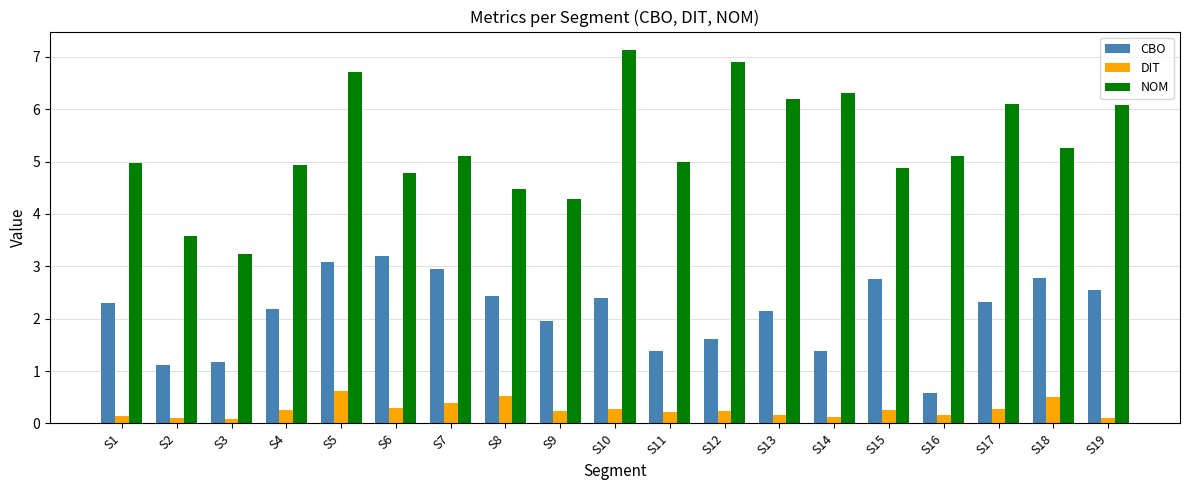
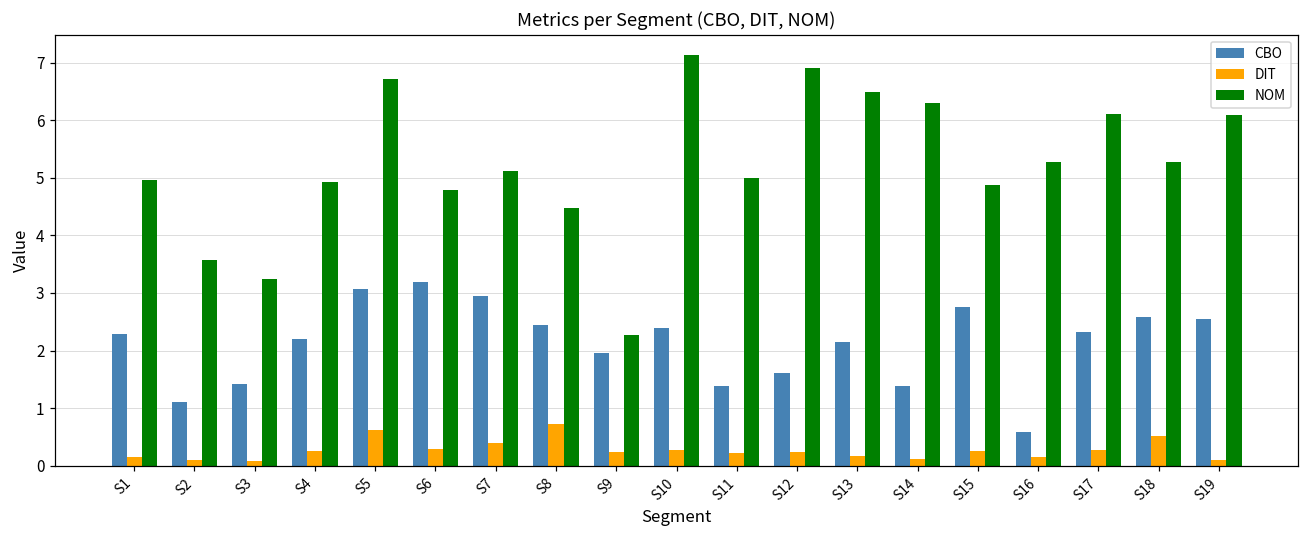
CBO, S3: 1.2 -> 1.4
DIT, S8: 0.5 -> 0.7
NOM, S9: 4.3 -> 2.3
NOM, S13: 6.2 -> 6.5
NOM, S16: 5.1 -> 5.3
CBO, S18: 2.8 -> 2.6
